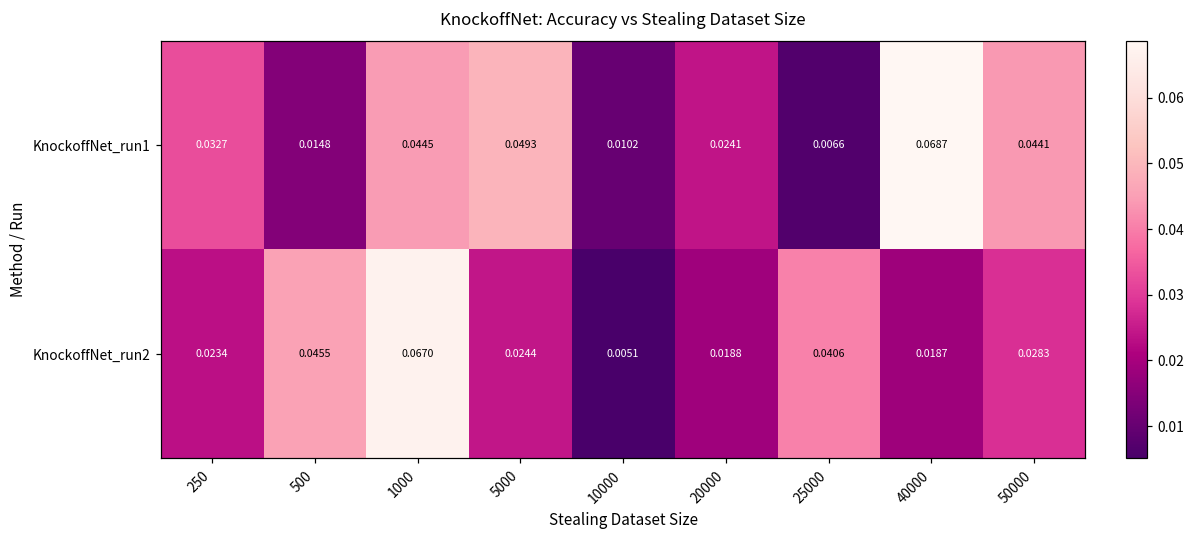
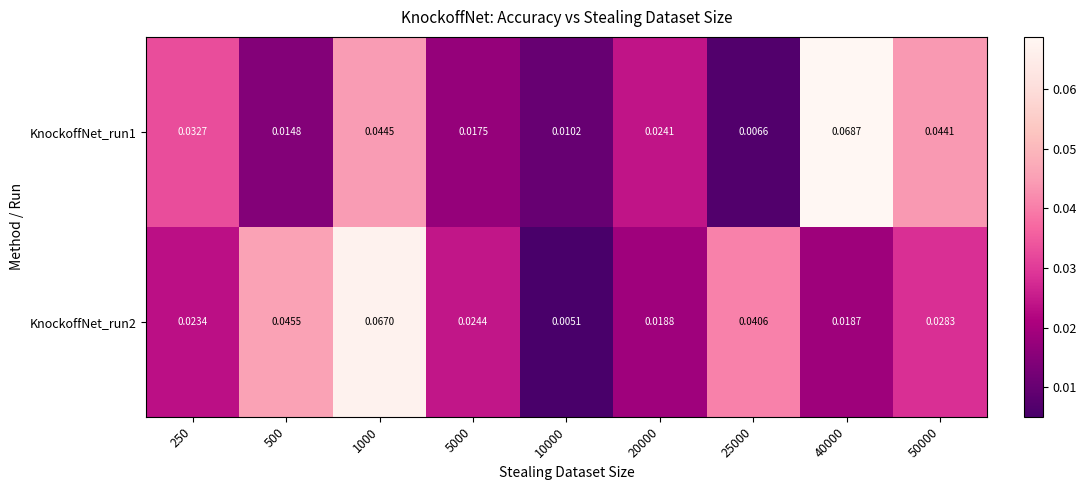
KnockoffNet_run1, 5000: 0.0493 -> 0.0175
